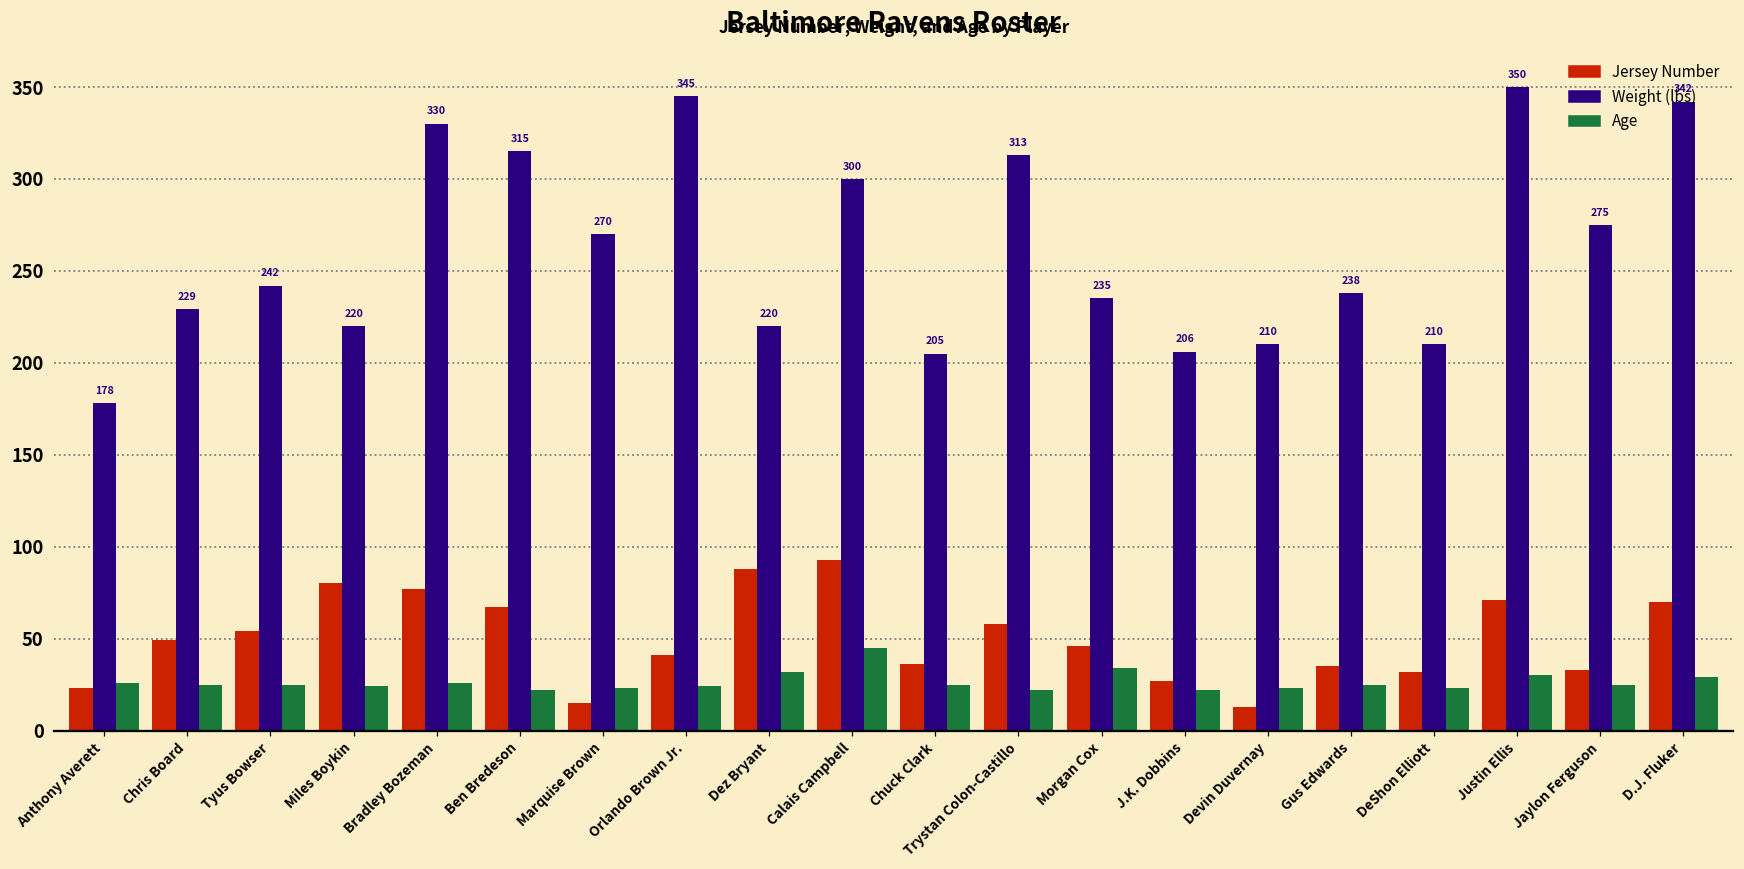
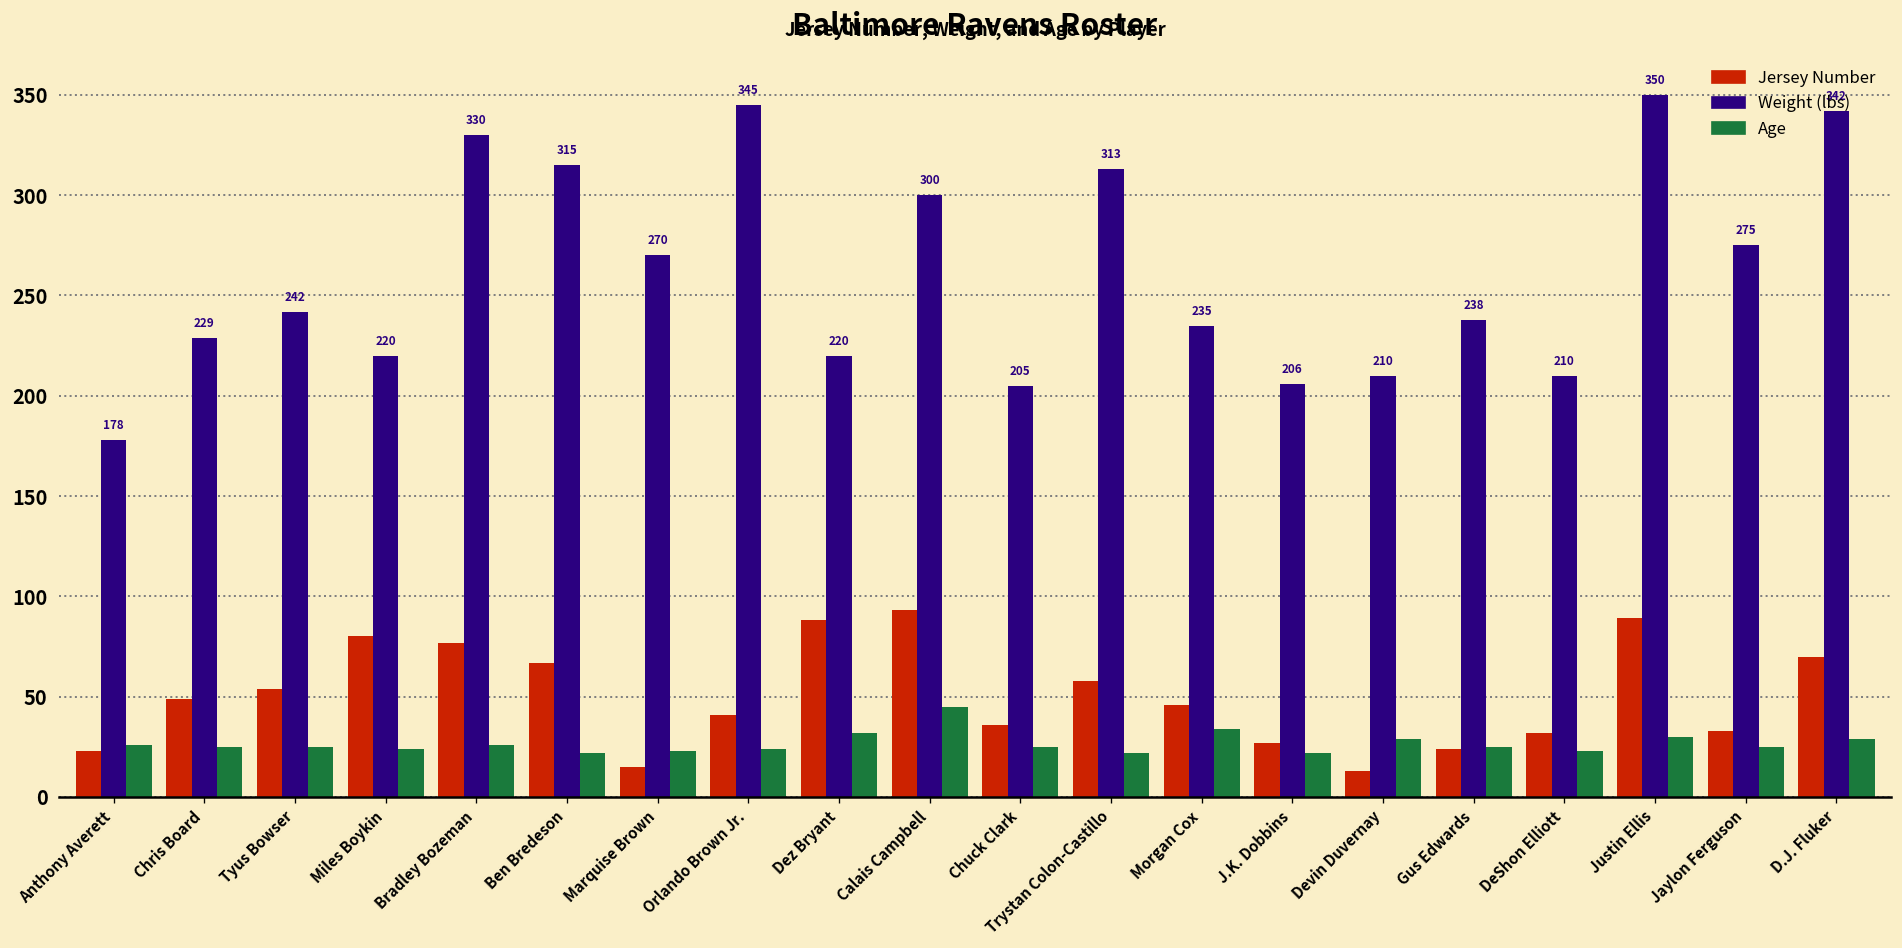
Age, Devin Duvernay: 23 -> 29
Jersey Number, Gus Edwards: 35 -> 24
Jersey Number, Justin Ellis: 71 -> 89
